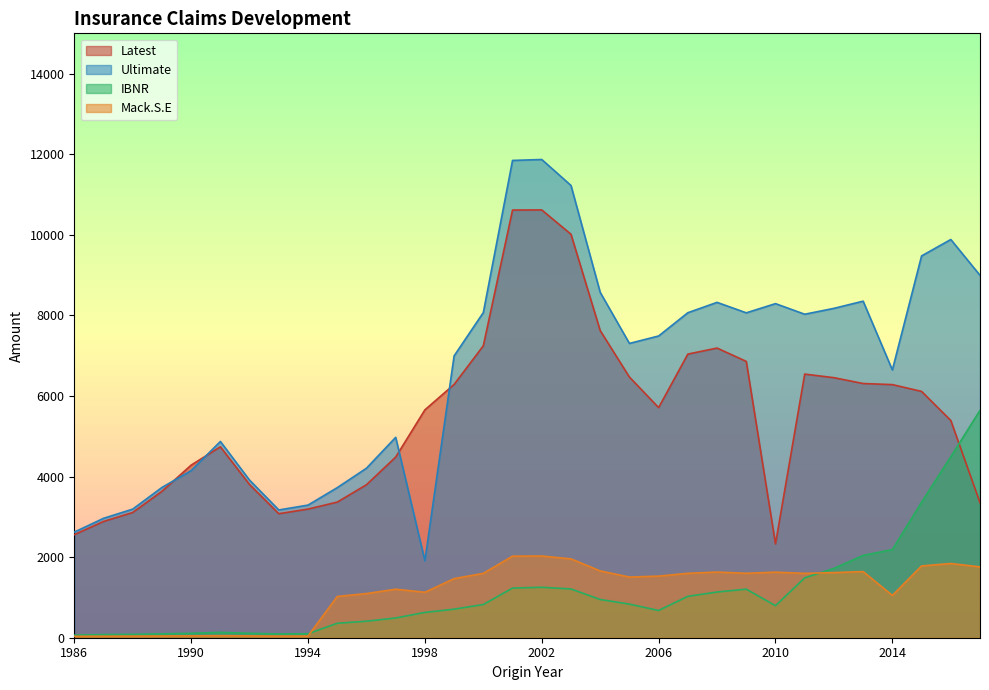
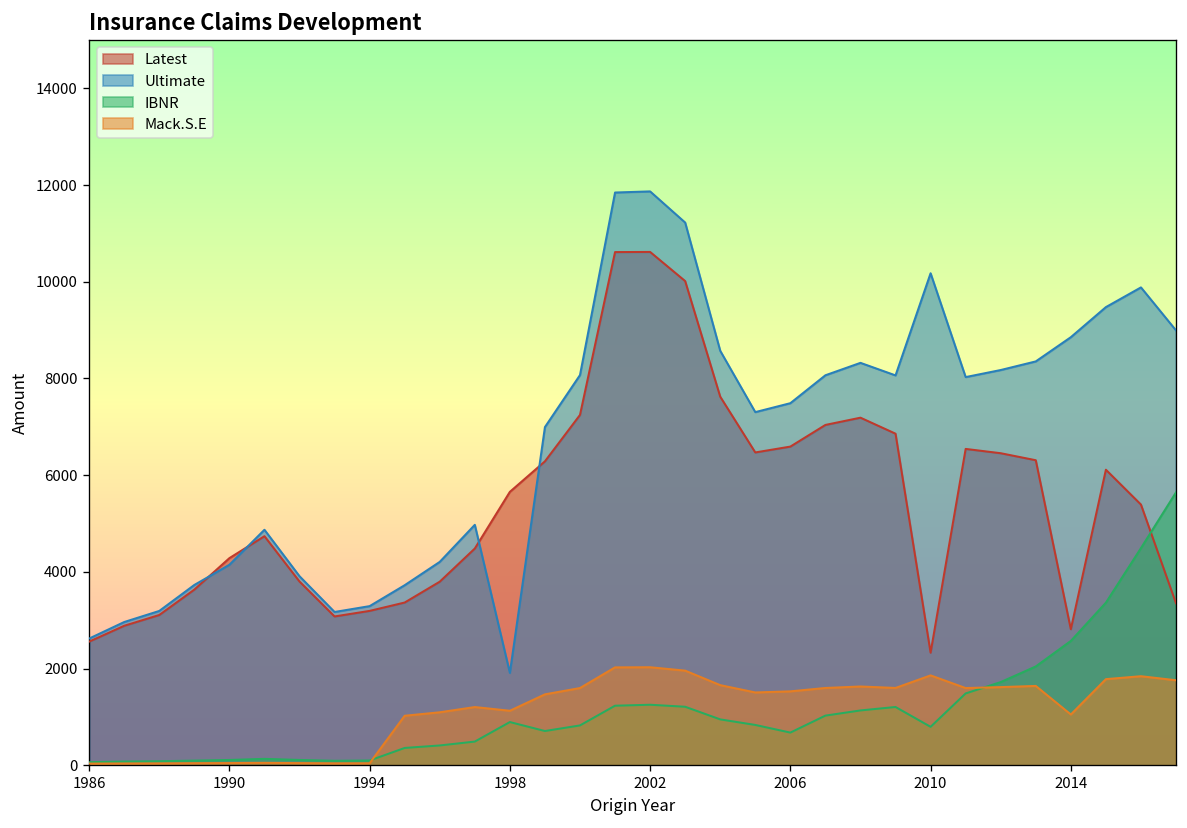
IBNR, 1998: 600 -> 900
Latest, 2006: 5700 -> 6600
Ultimate, 2010: 8300 -> 10200
Mack.S.E, 2010: 1600 -> 1900
Latest, 2014: 6300 -> 2800
Ultimate, 2014: 6600 -> 8900
IBNR, 2014: 2200 -> 2600
